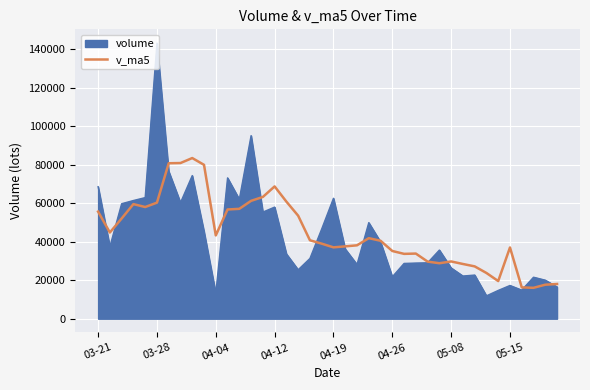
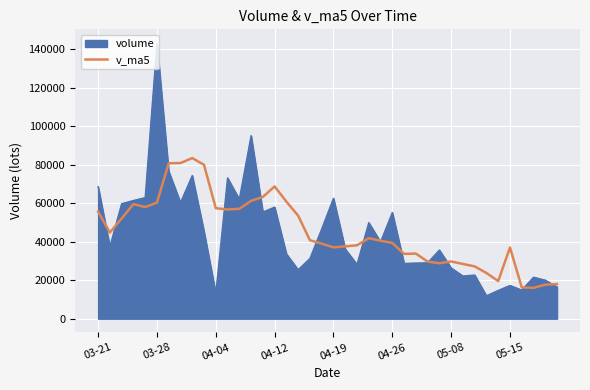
v_ma5, 04-04: 43000 -> 57000
volume, 04-26: 22000 -> 55000
v_ma5, 04-26: 35000 -> 39000
